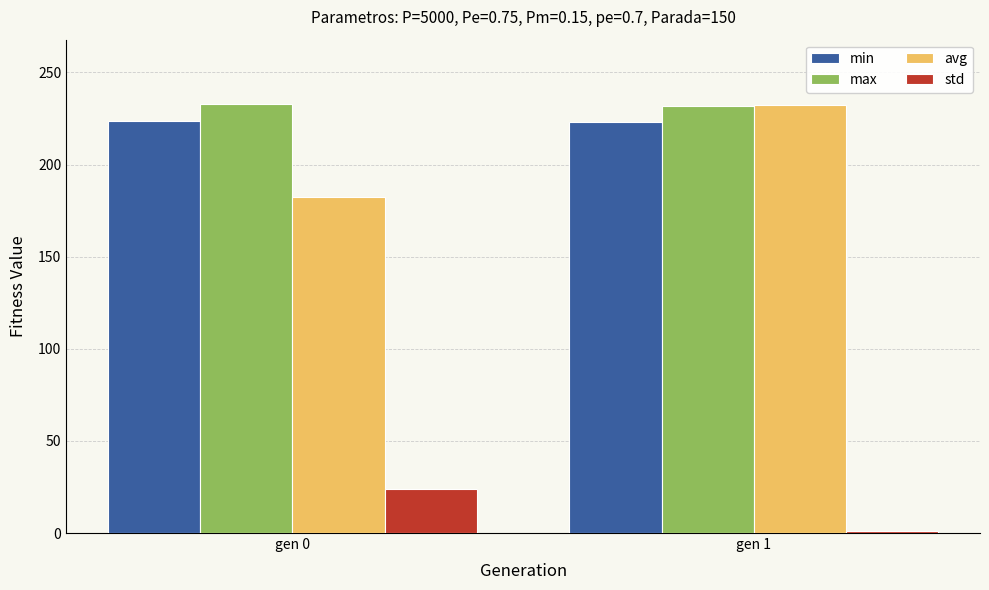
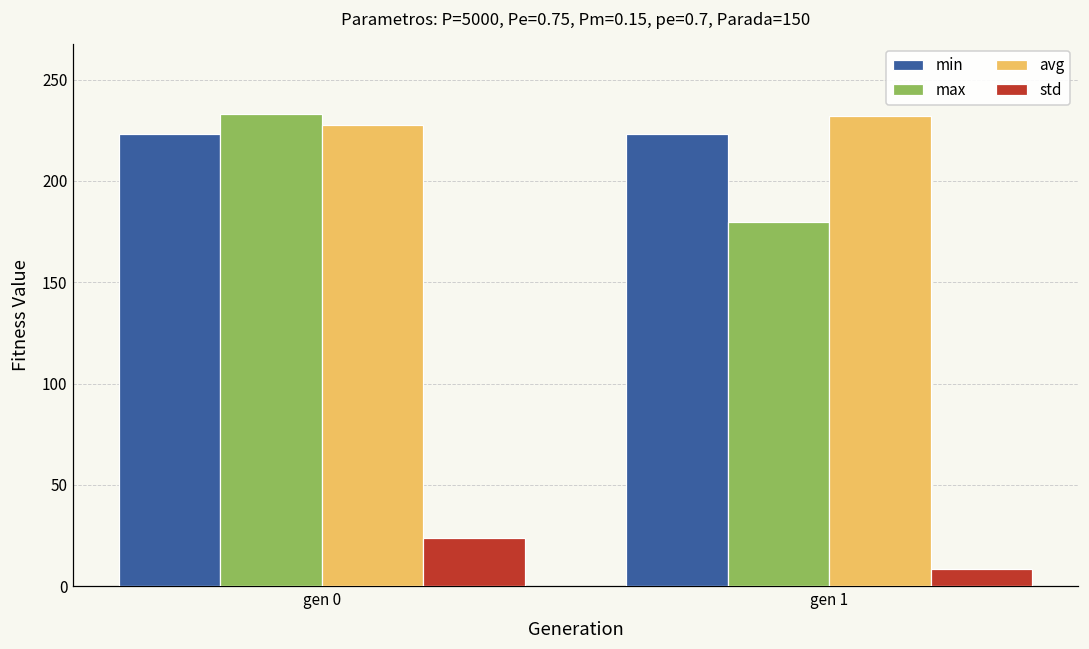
avg, gen 0: 182 -> 228
max, gen 1: 232 -> 180
std, gen 1: 1 -> 9
